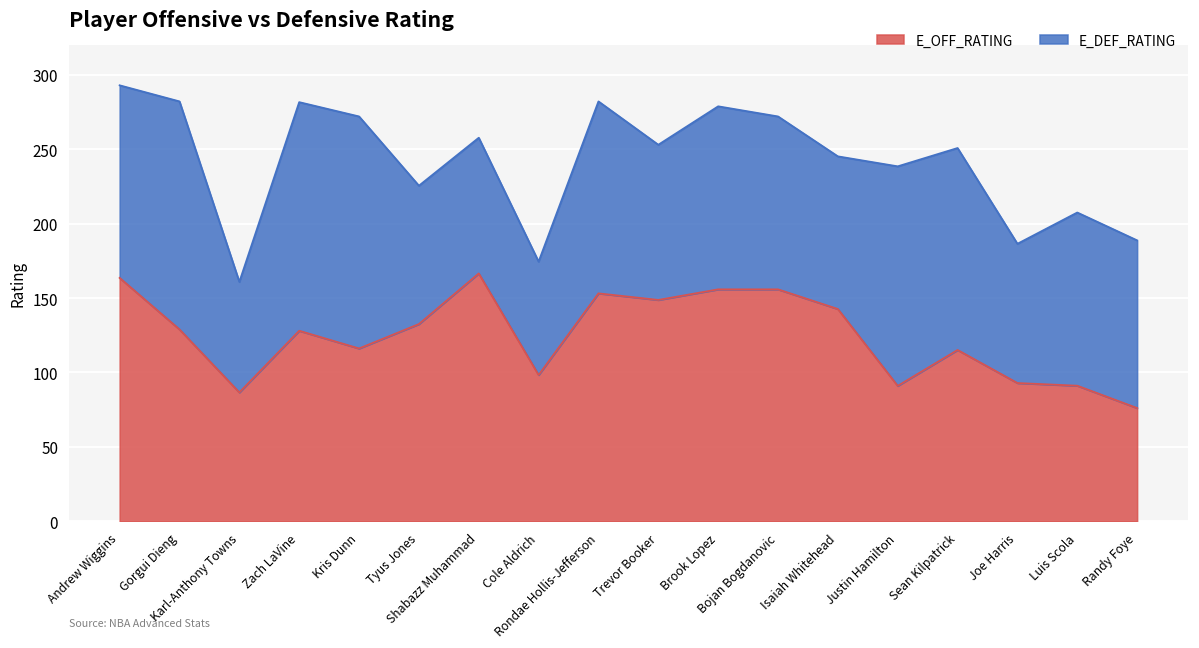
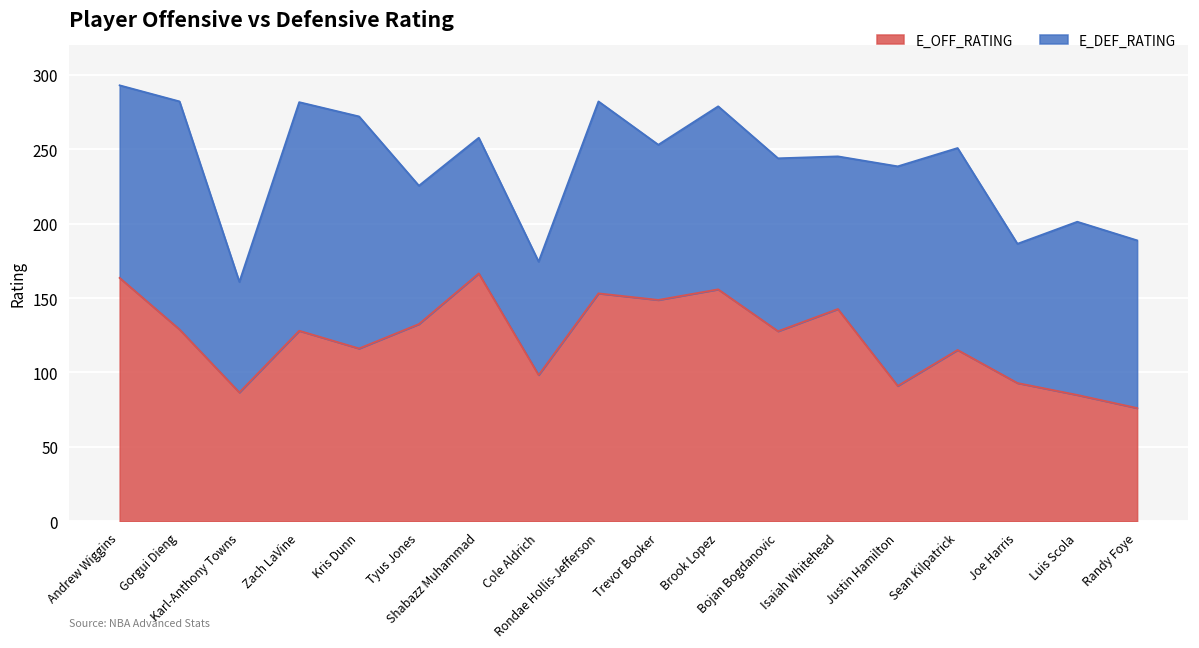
E_OFF_RATING, Bojan Bogdanovic: 156 -> 128
E_OFF_RATING, Luis Scola: 91 -> 85
